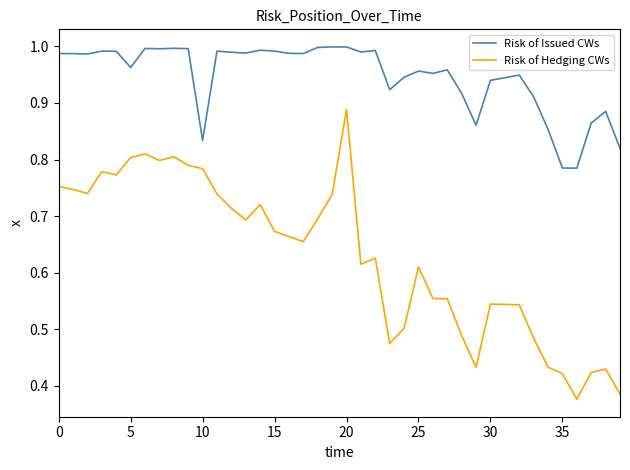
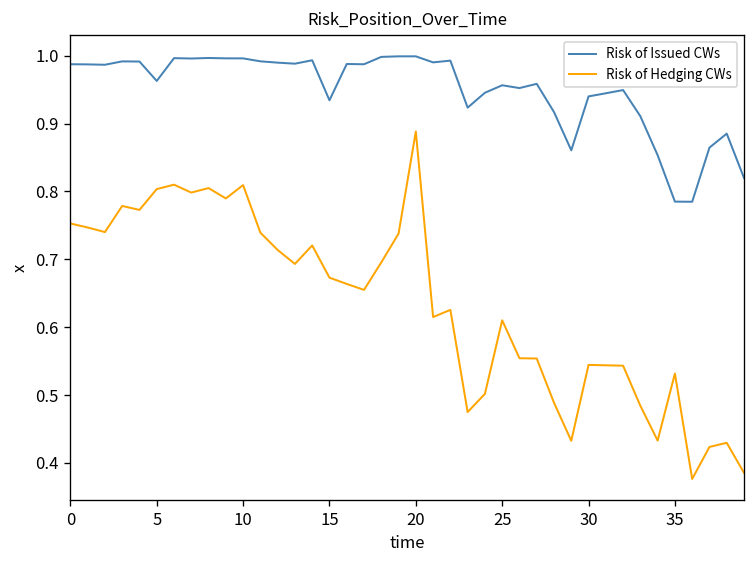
Risk of Issued CWs, 10: 0.83 -> 1.00
Risk of Hedging CWs, 10: 0.78 -> 0.81
Risk of Issued CWs, 15: 0.99 -> 0.93
Risk of Hedging CWs, 35: 0.42 -> 0.53
